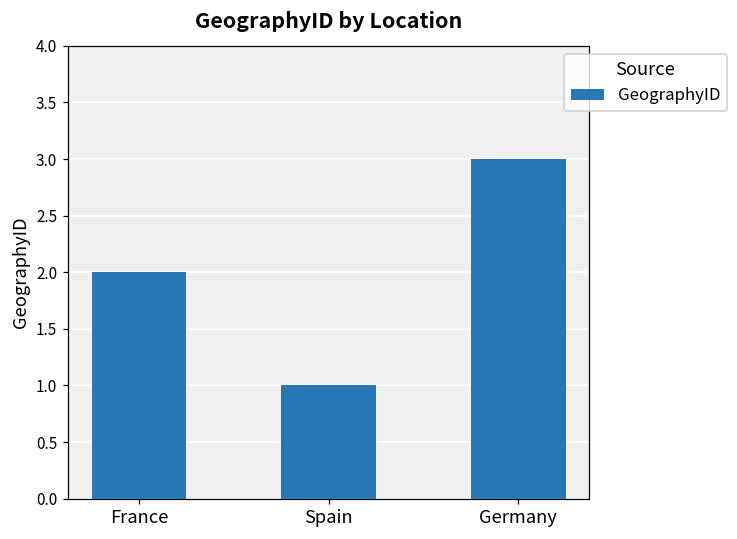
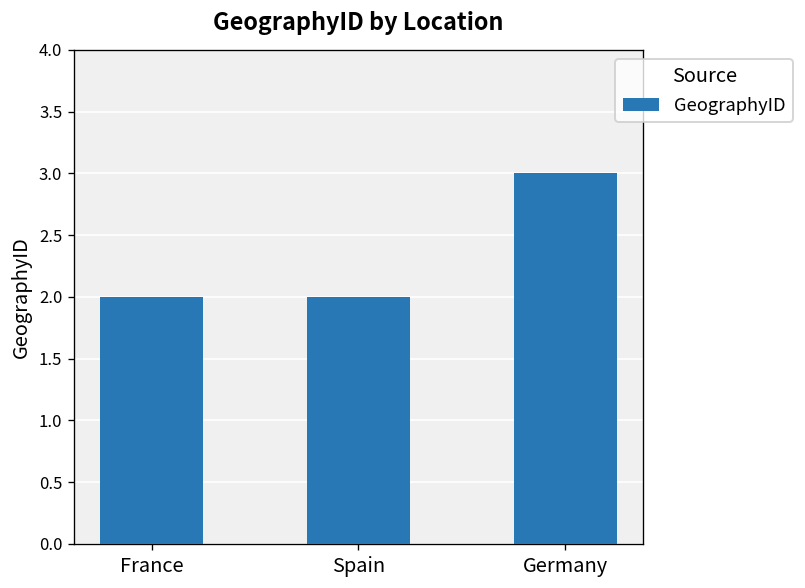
Spain: 1 -> 2
